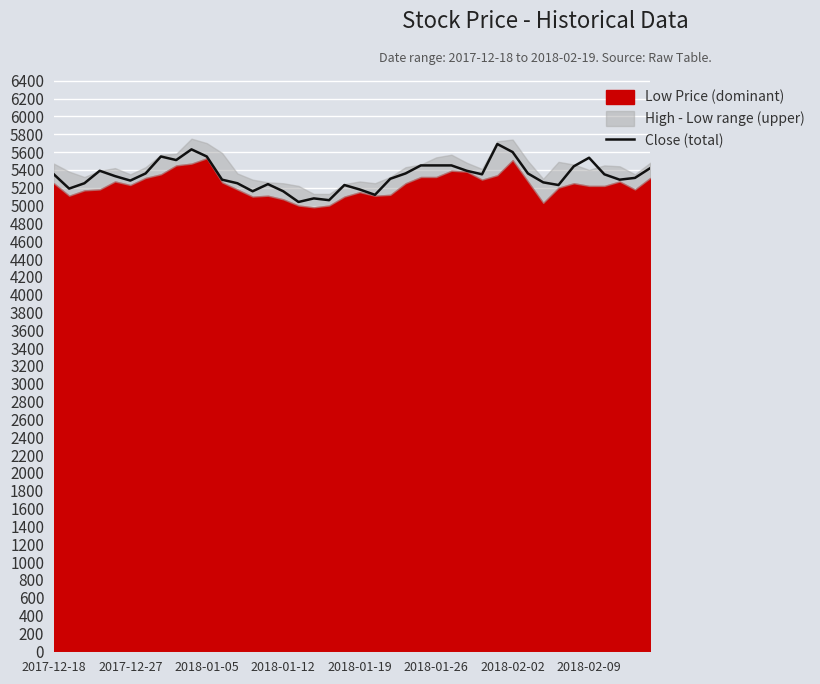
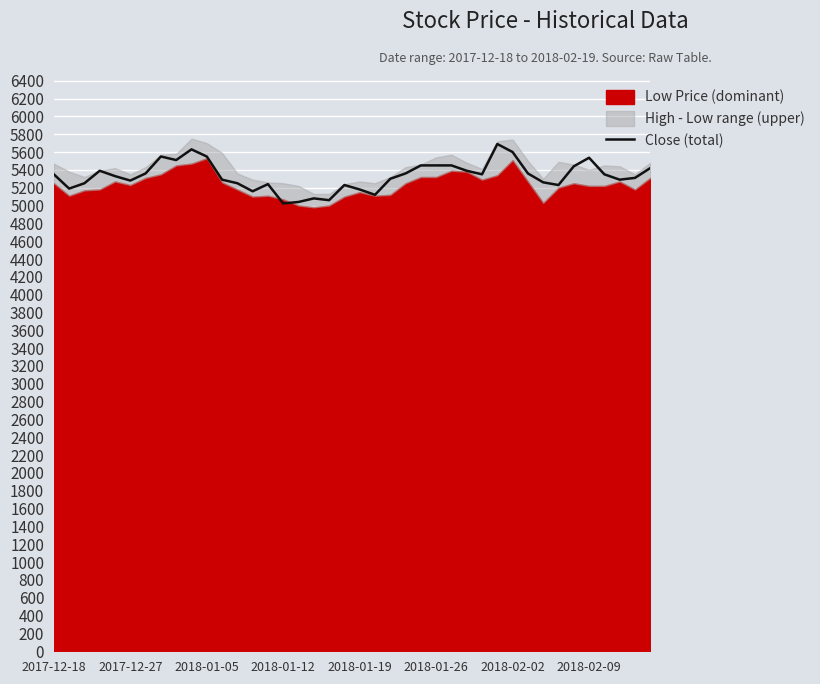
Close (total), 2018-01-12: 5200 -> 5000
